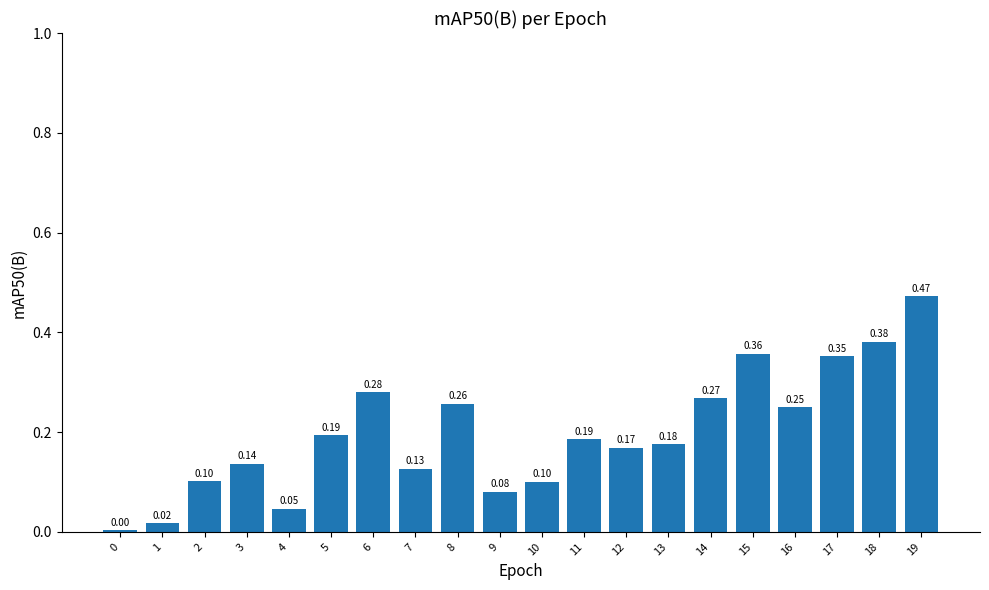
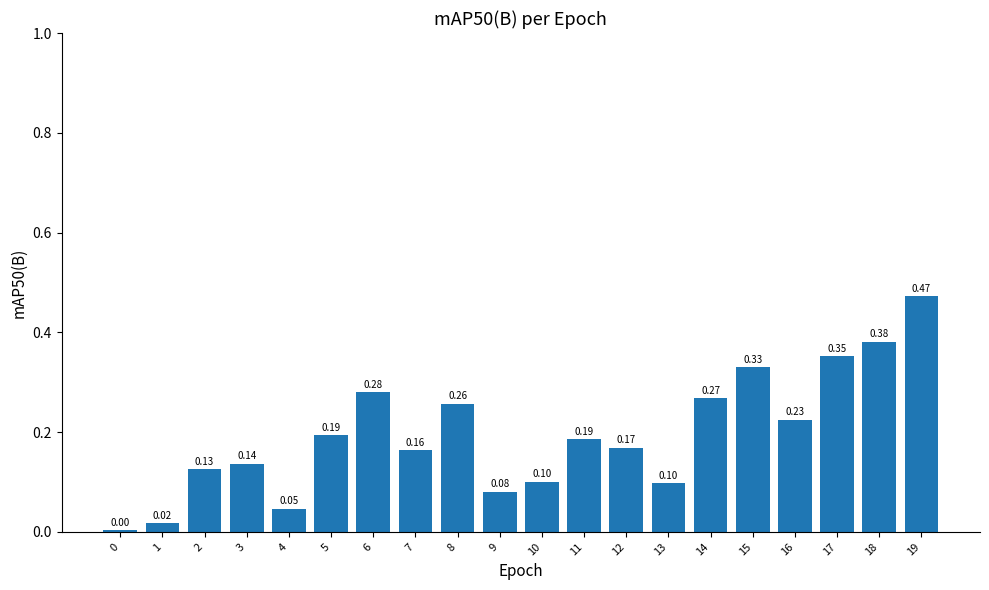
2: 0.10 -> 0.13
7: 0.13 -> 0.16
13: 0.18 -> 0.10
15: 0.36 -> 0.33
16: 0.25 -> 0.23
